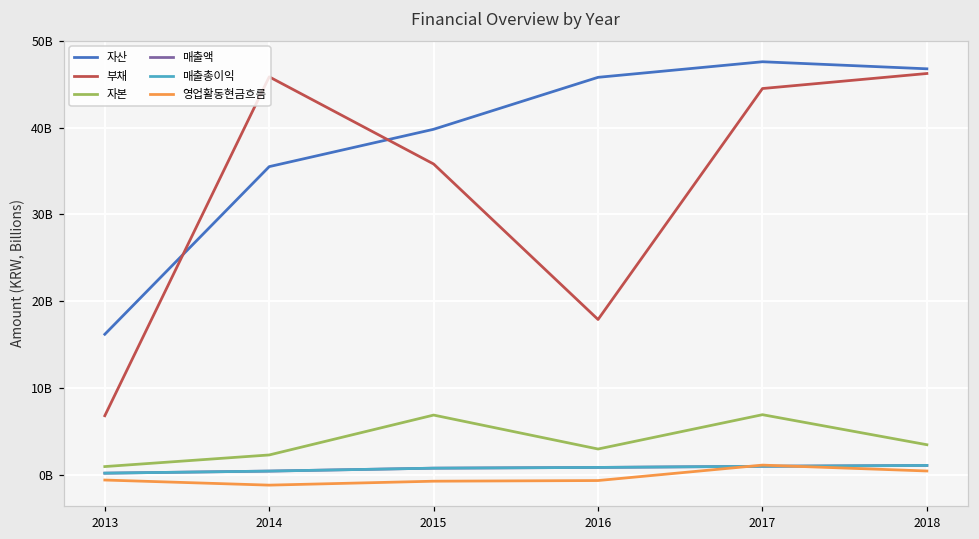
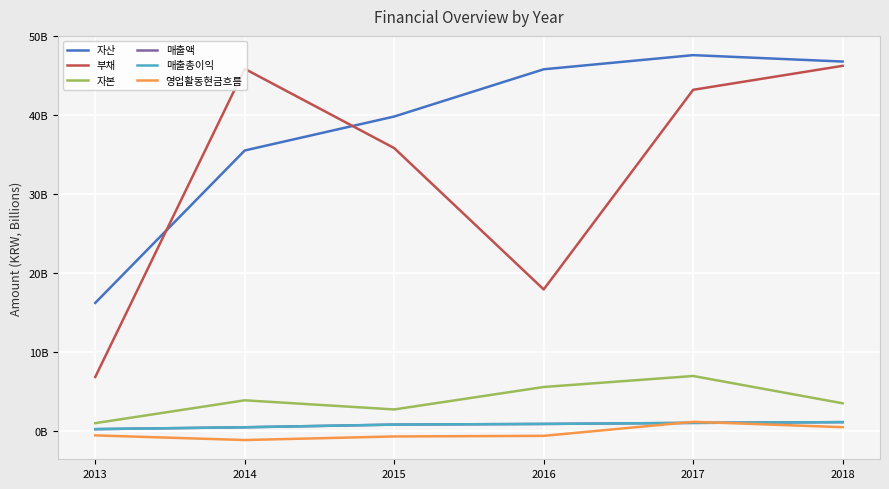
자본, 2014: 2000000000 -> 4000000000
자본, 2015: 7000000000 -> 3000000000
자본, 2016: 3000000000 -> 6000000000
부채, 2017: 45000000000 -> 43000000000
